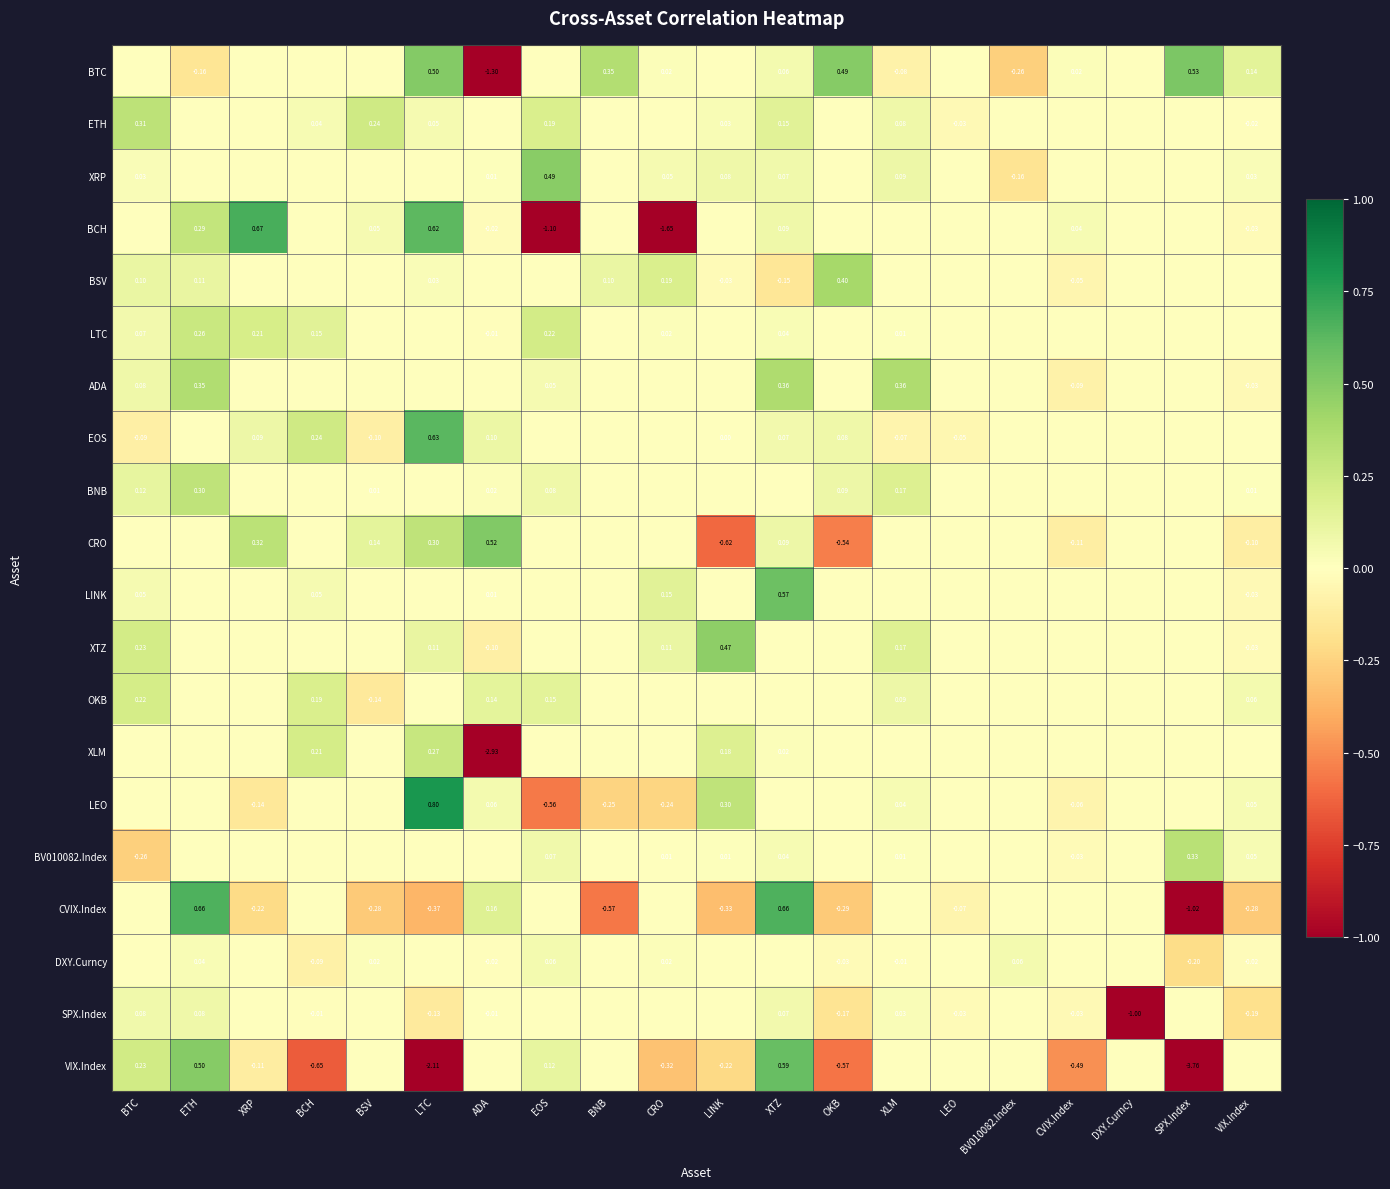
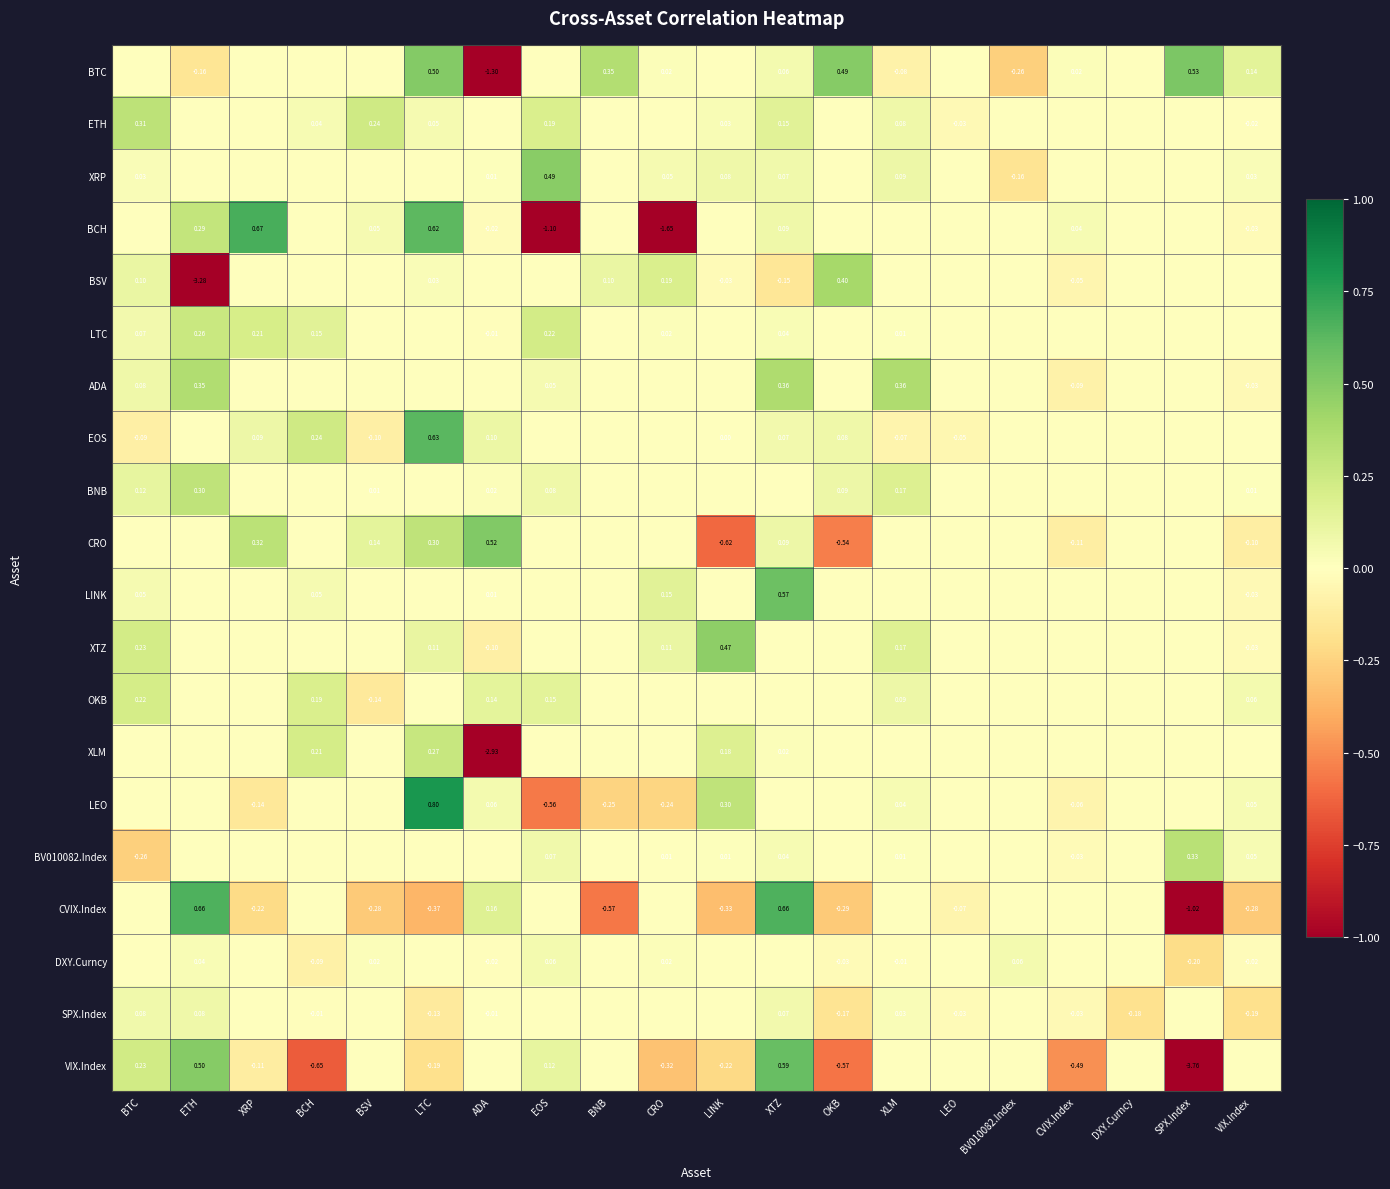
BSV, ETH: 0.11 -> -3.28
SPX.Index, DXY.Curncy: -1.00 -> -0.18
VIX.Index, LTC: -2.11 -> -0.19
